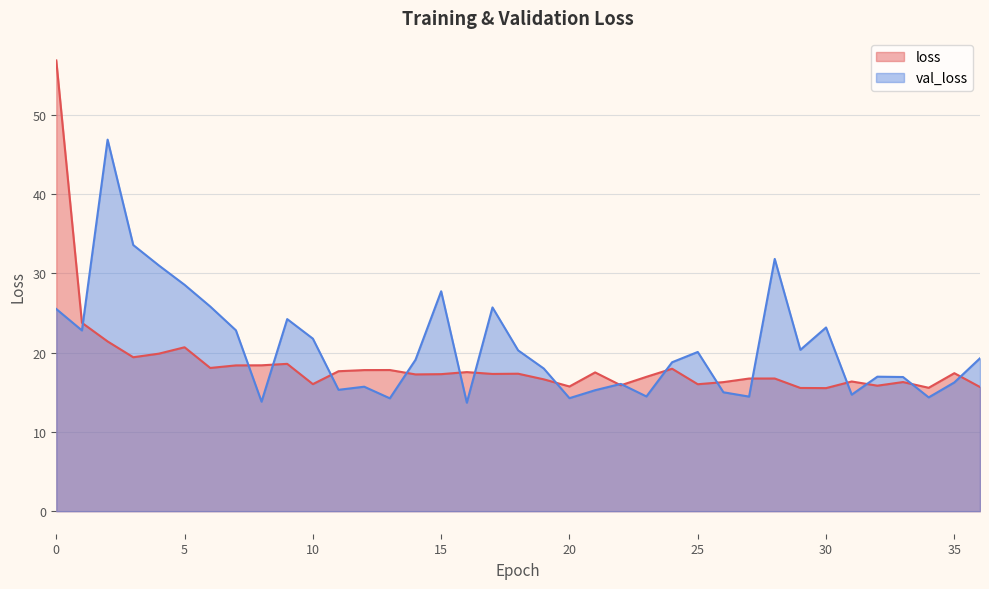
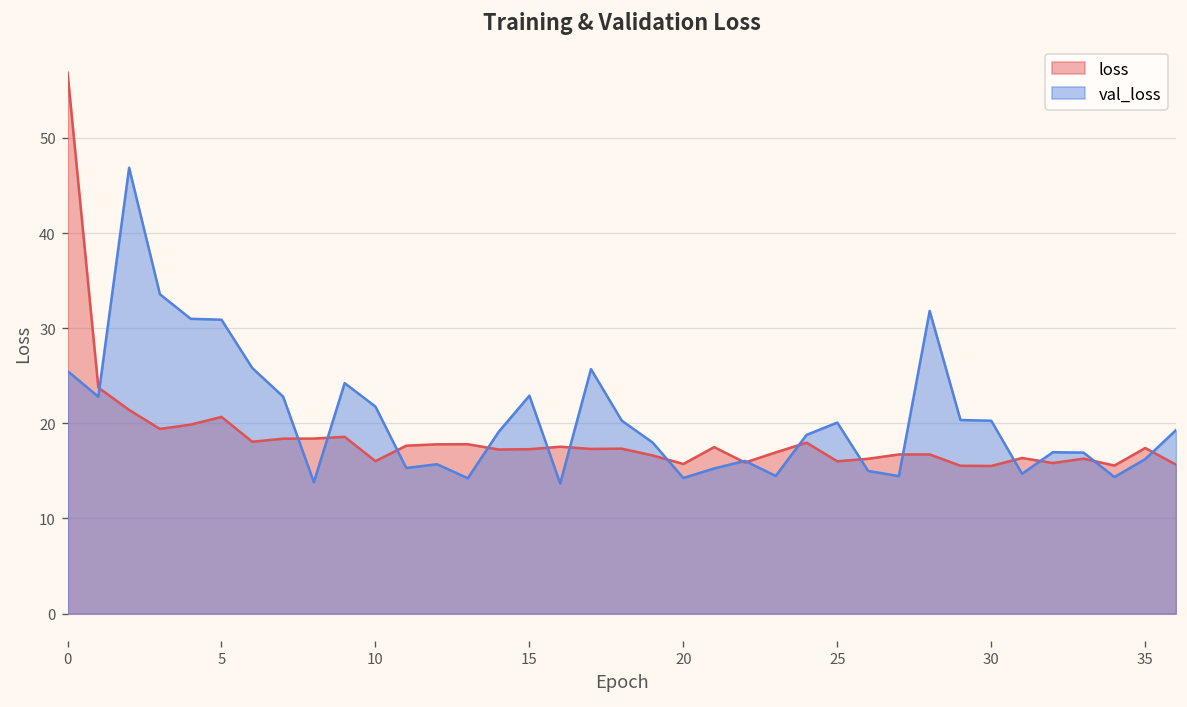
val_loss, 5: 29 -> 31
val_loss, 15: 28 -> 23
val_loss, 30: 23 -> 20
